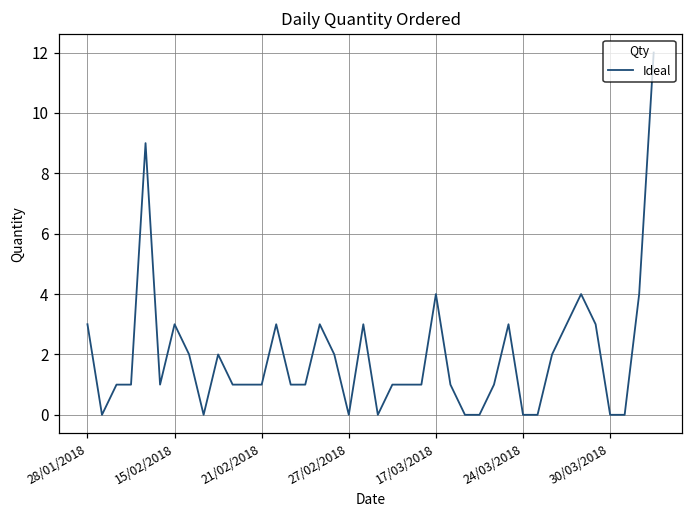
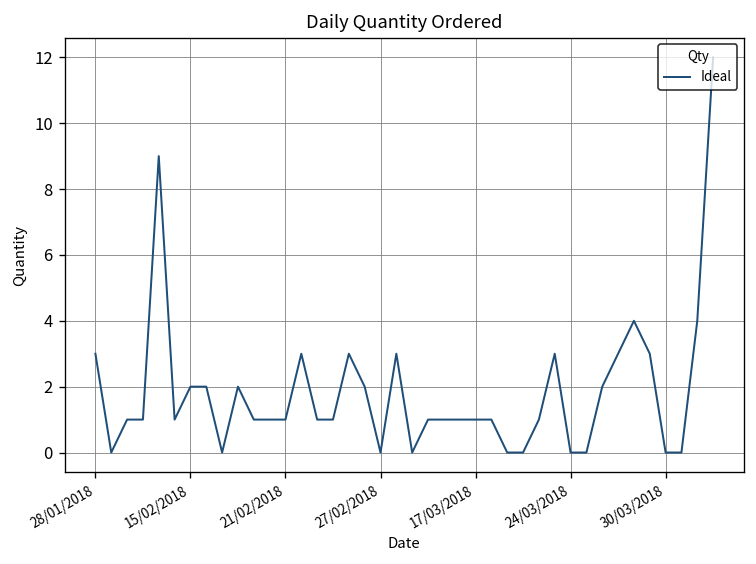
15/02/2018: 3 -> 2
17/03/2018: 4 -> 1
